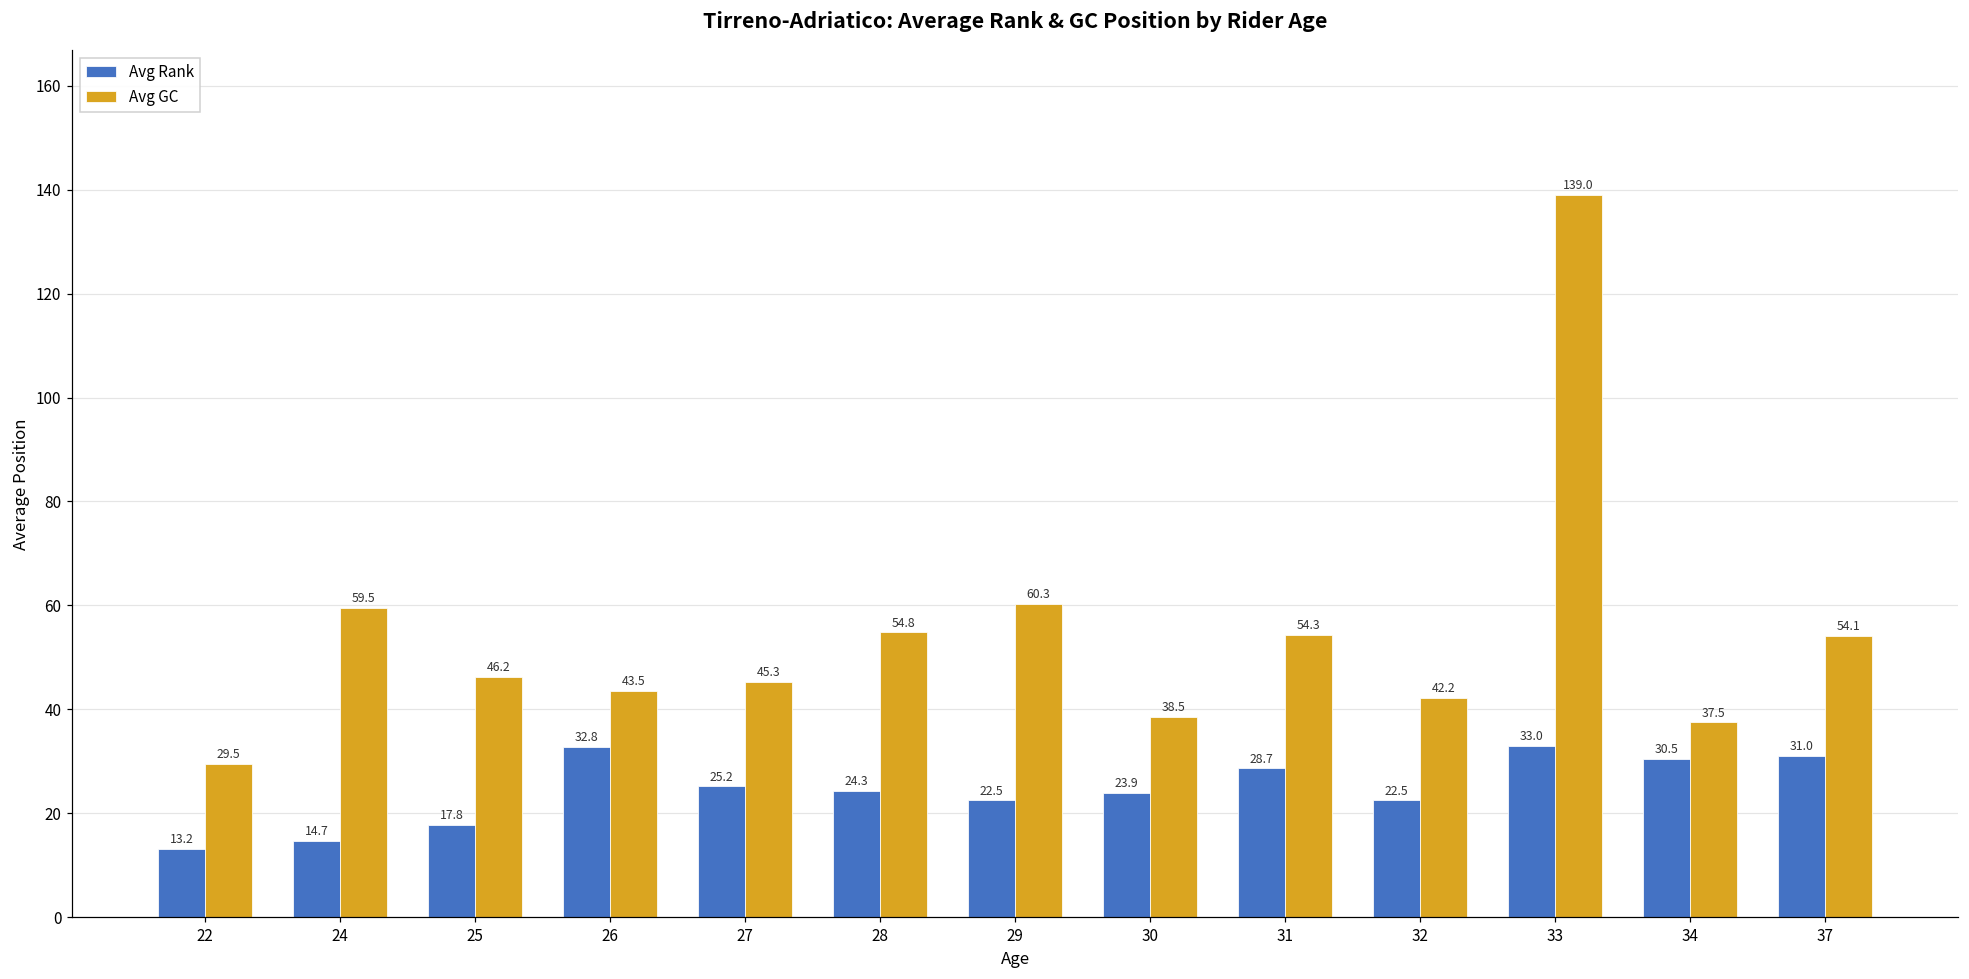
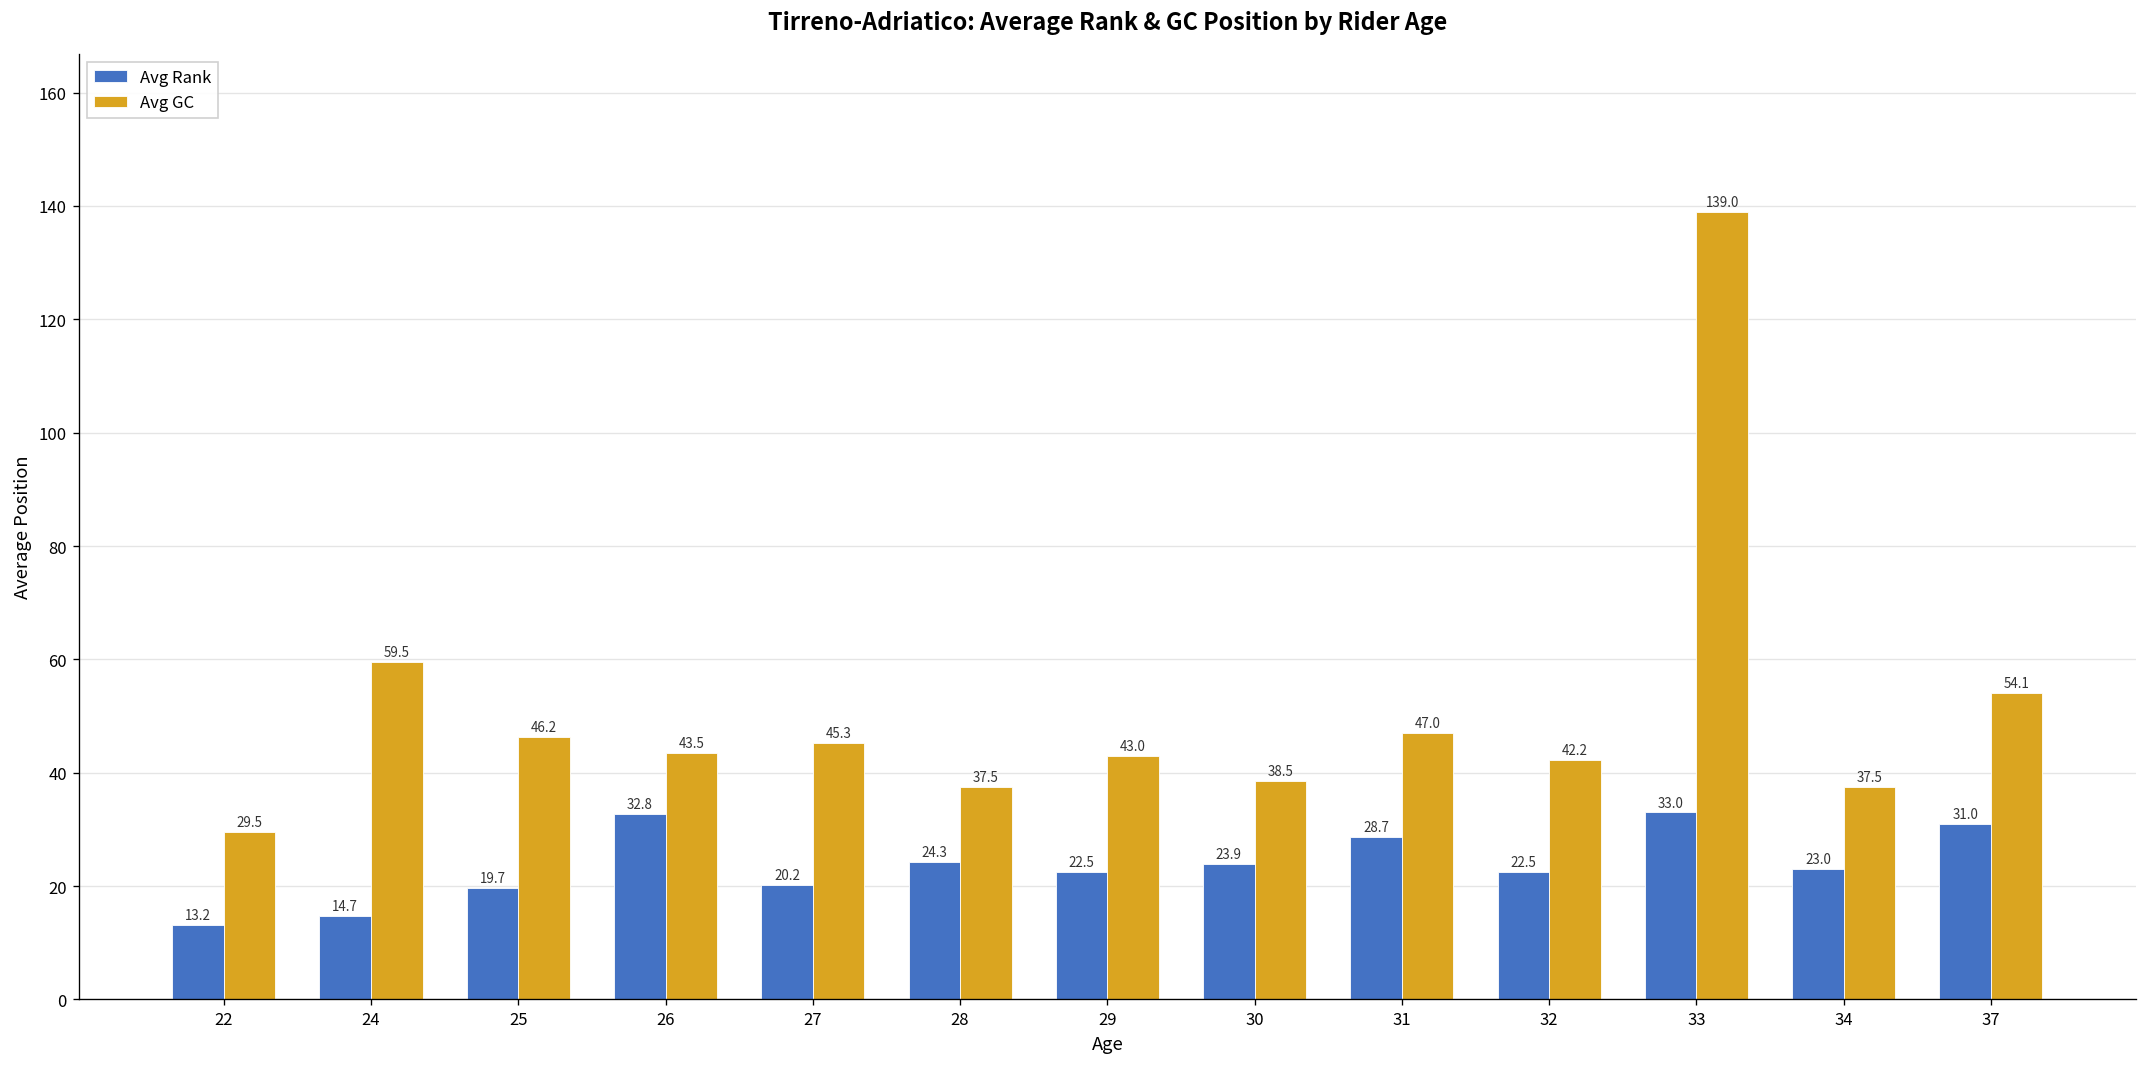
Avg Rank, 25: 17.8 -> 19.7
Avg Rank, 27: 25.2 -> 20.2
Avg GC, 28: 54.8 -> 37.5
Avg GC, 29: 60.3 -> 43.0
Avg GC, 31: 54.3 -> 47.0
Avg Rank, 34: 30.5 -> 23.0
